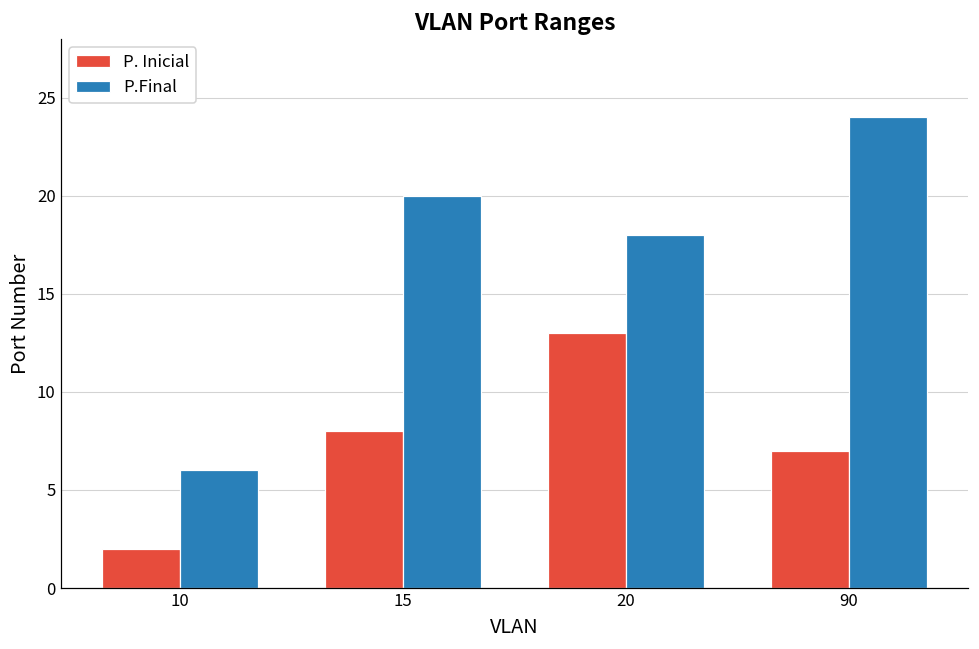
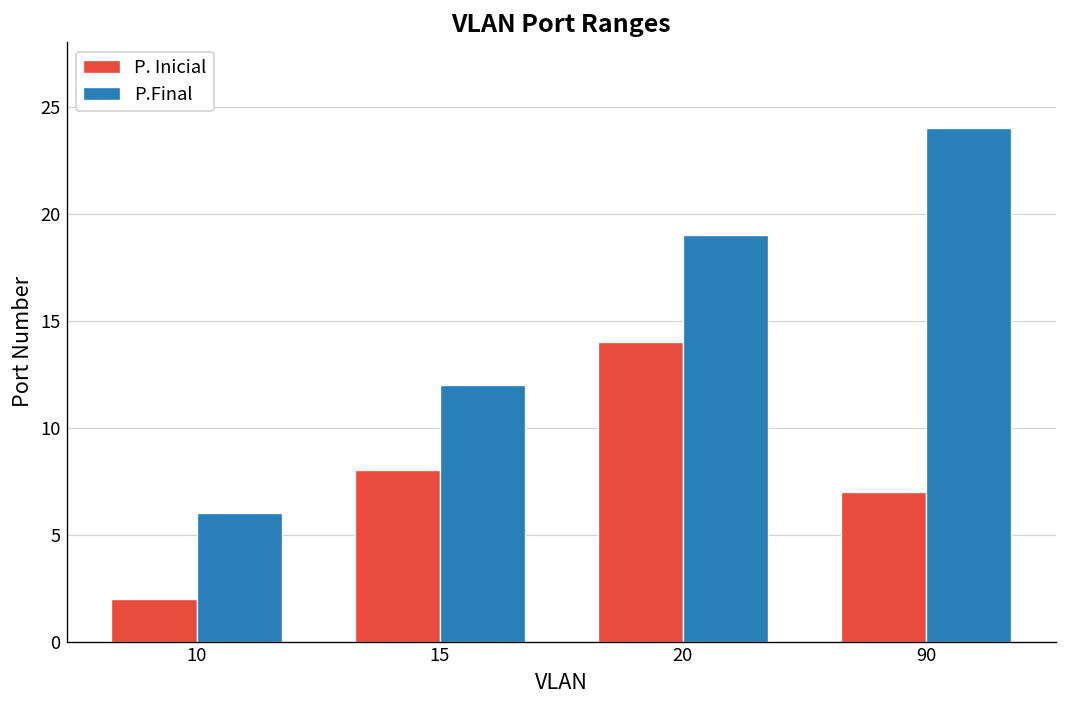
P.Final, 15: 20 -> 12
P. Inicial, 20: 13 -> 14
P.Final, 20: 18 -> 19
